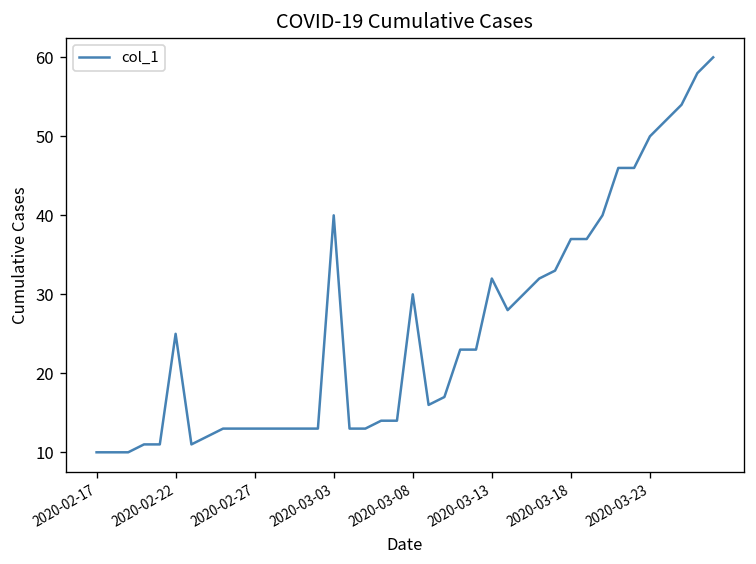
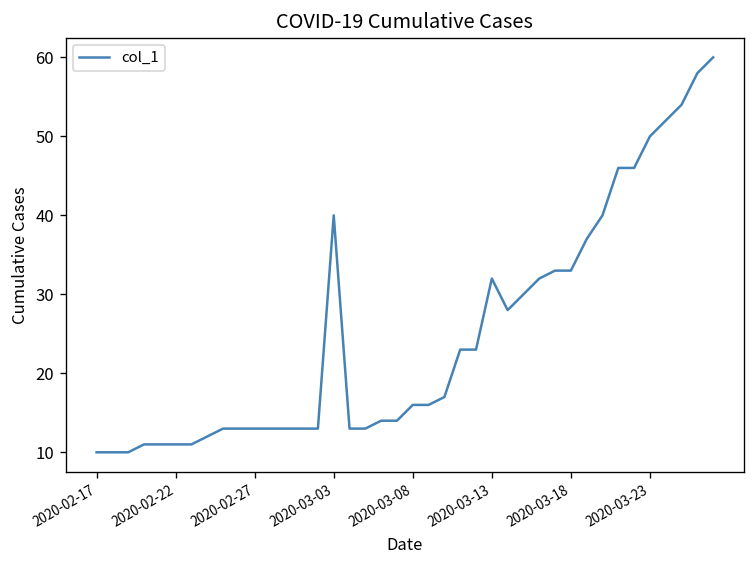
2020-02-22: 25 -> 11
2020-03-08: 30 -> 16
2020-03-18: 37 -> 33
